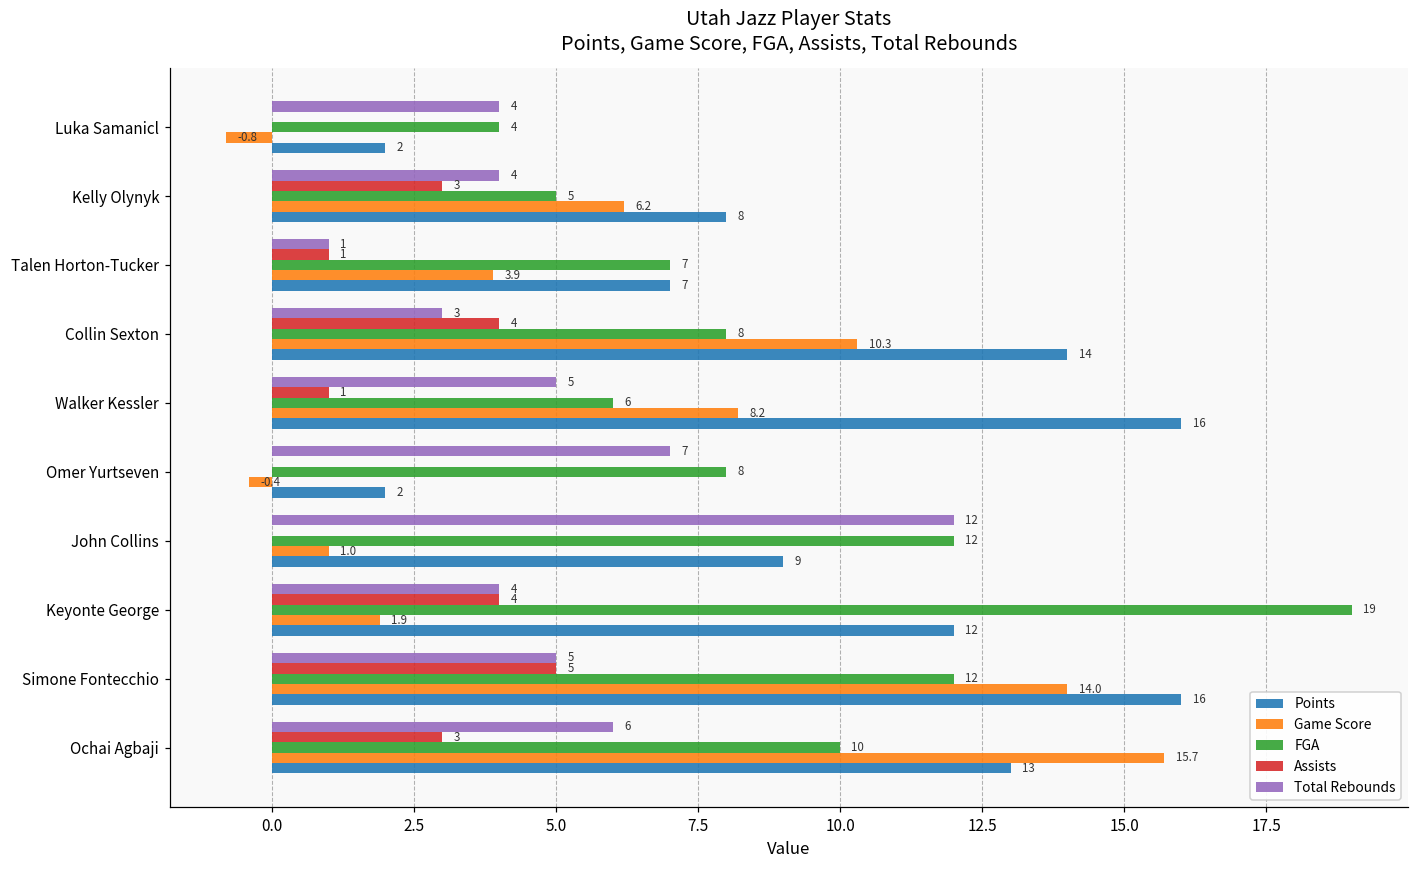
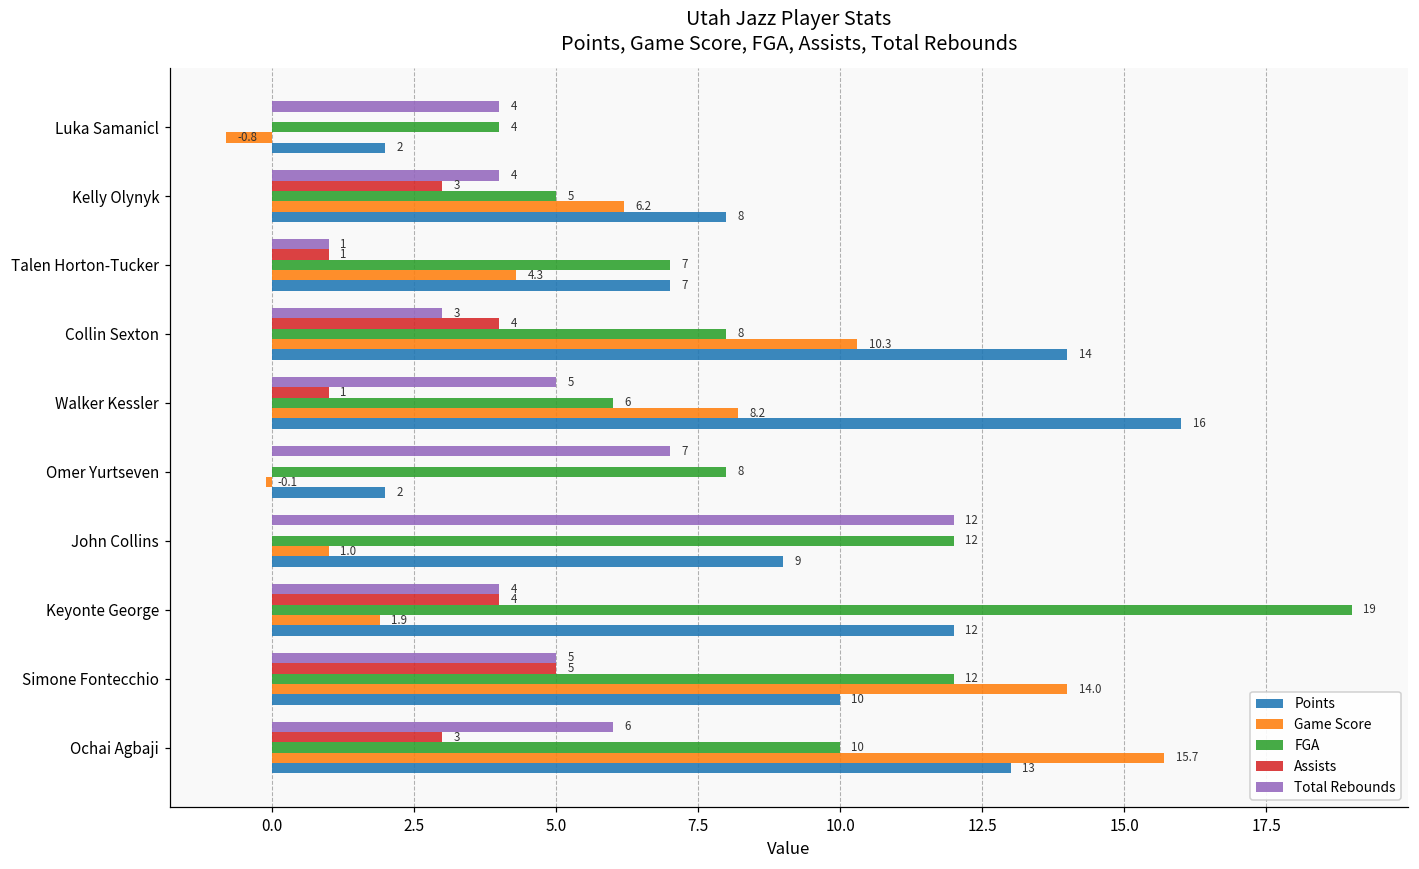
Game Score, Talen Horton-Tucker: 3.9 -> 4.3
Game Score, Omer Yurtseven: -0.4 -> -0.1
Points, Simone Fontecchio: 16 -> 10
